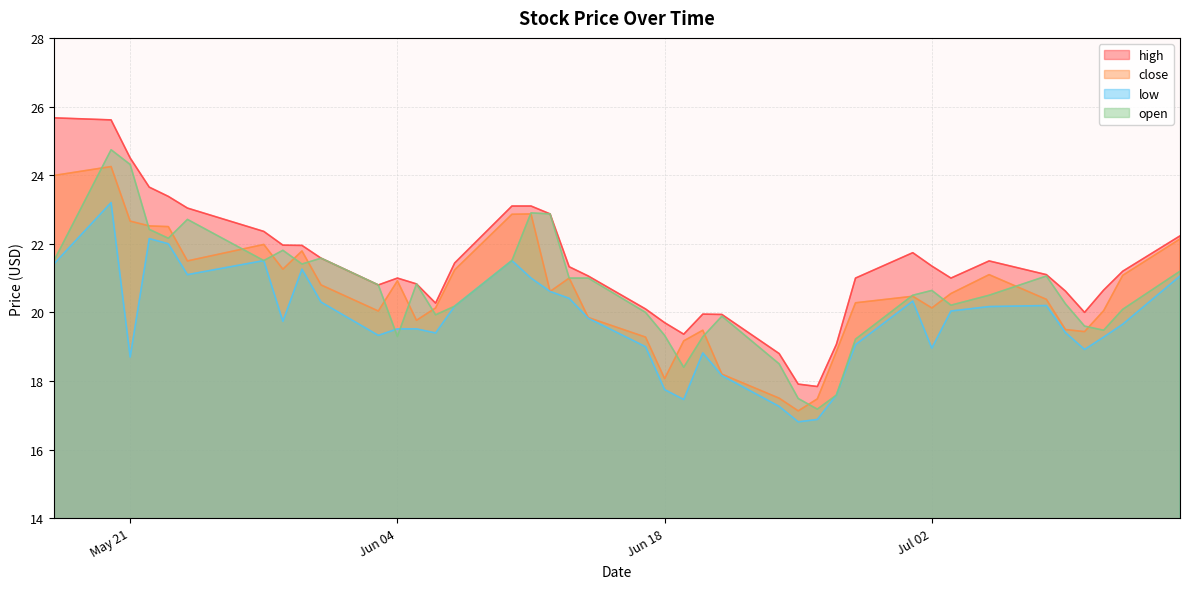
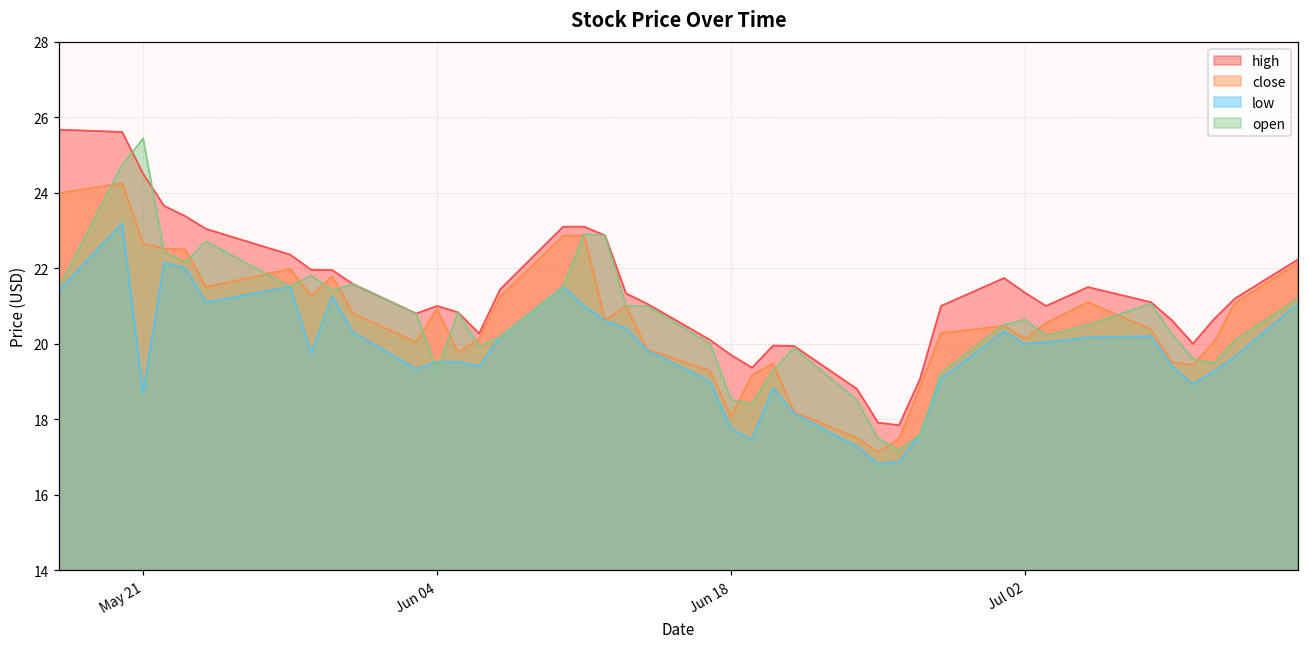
open, May 21: 24.3 -> 25.4
open, Jun 18: 19.3 -> 18.5
low, Jul 02: 19.0 -> 20.0
